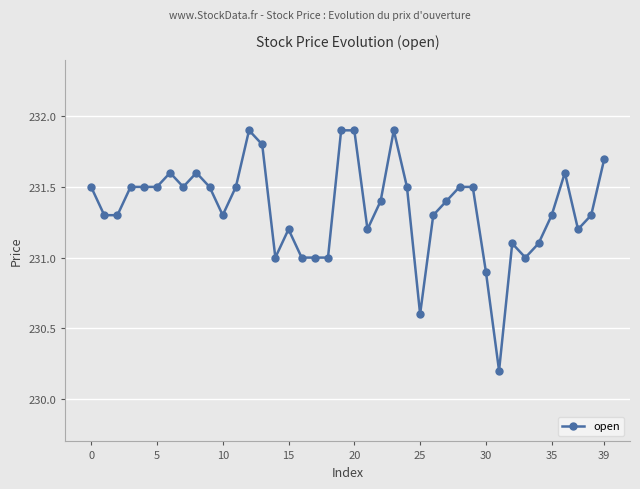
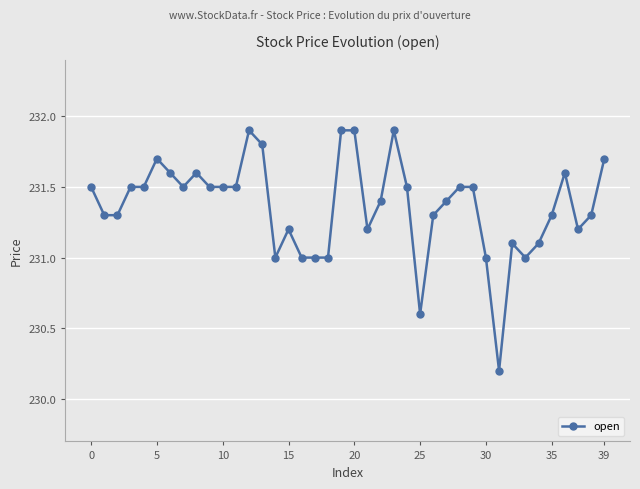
5: 231.5 -> 231.7
10: 231.3 -> 231.5
30: 230.9 -> 231.0
